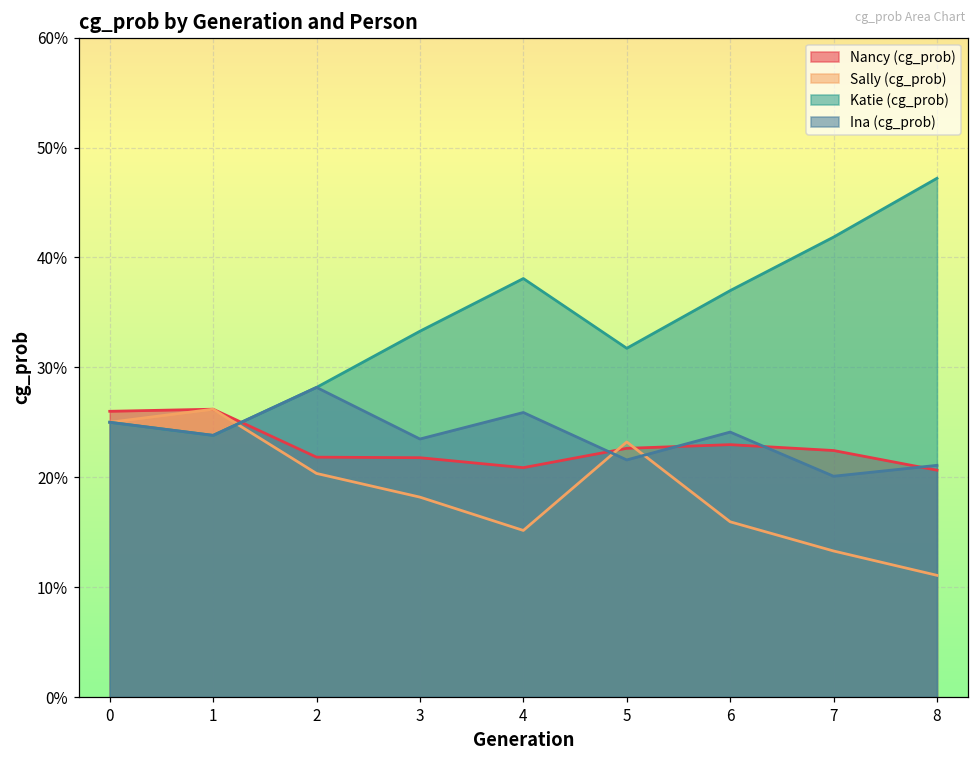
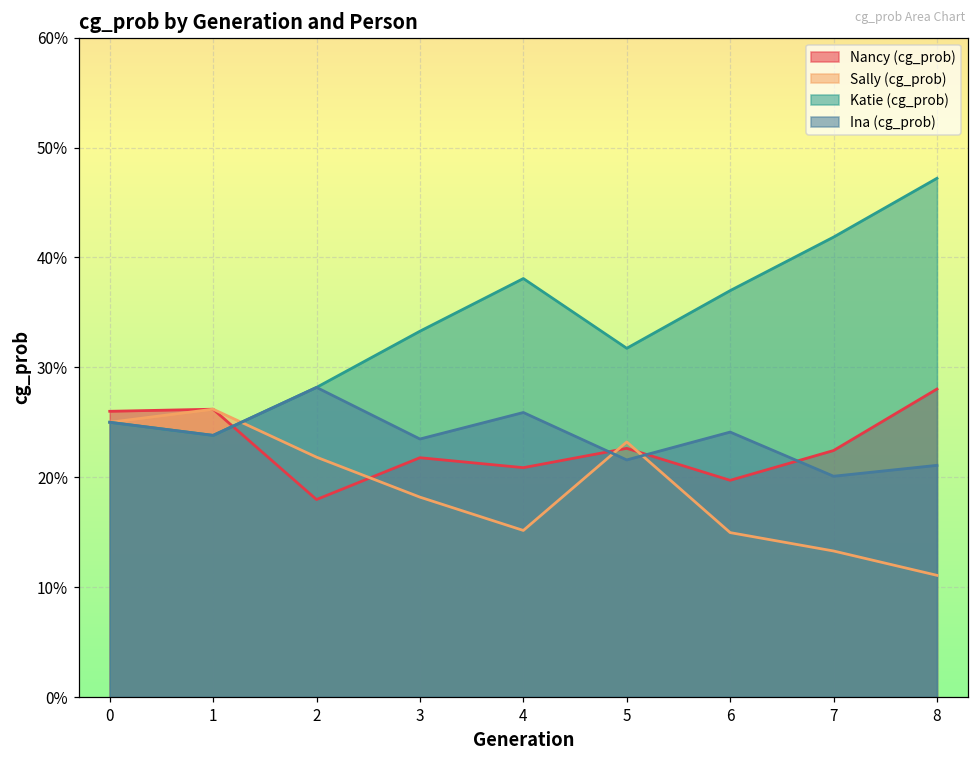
Nancy (cg_prob), 2: 22% -> 18%
Sally (cg_prob), 2: 20% -> 22%
Nancy (cg_prob), 6: 23% -> 20%
Sally (cg_prob), 6: 16% -> 15%
Nancy (cg_prob), 8: 21% -> 28%
